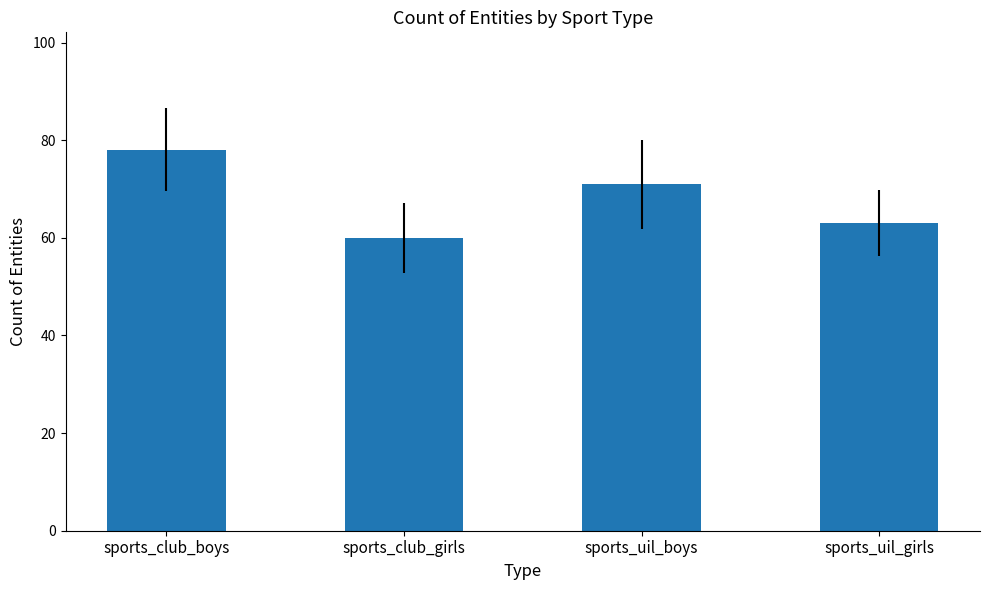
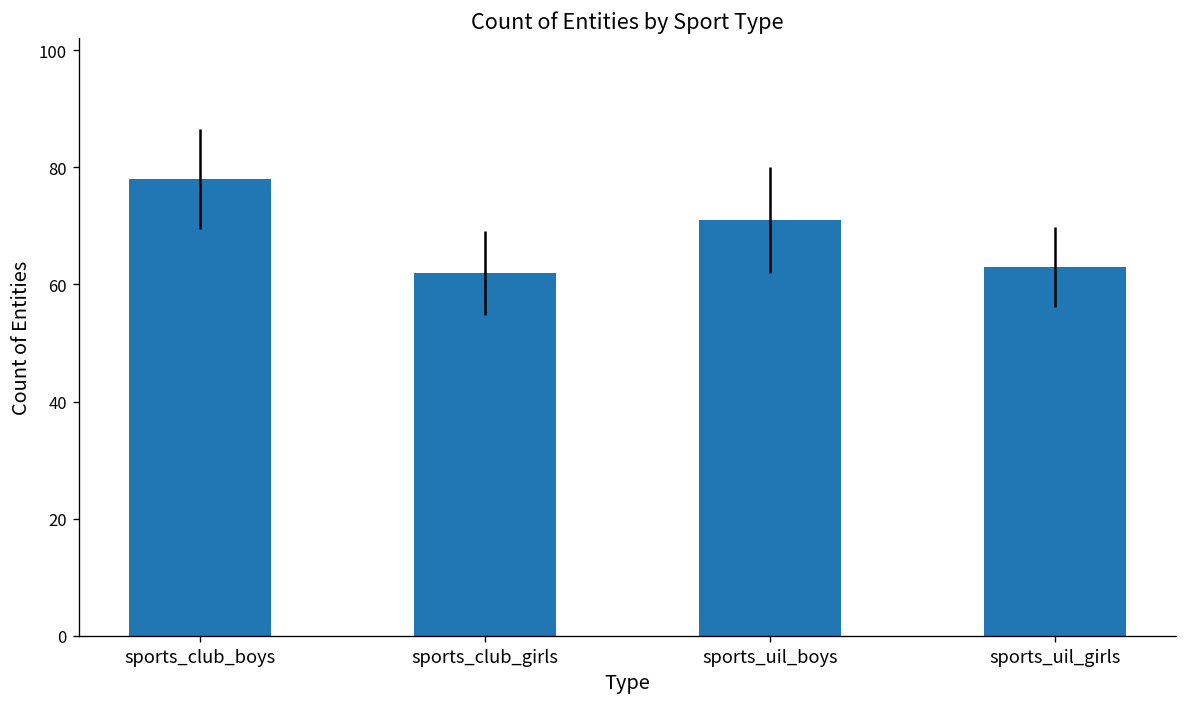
sports_club_girls: 60 -> 62
